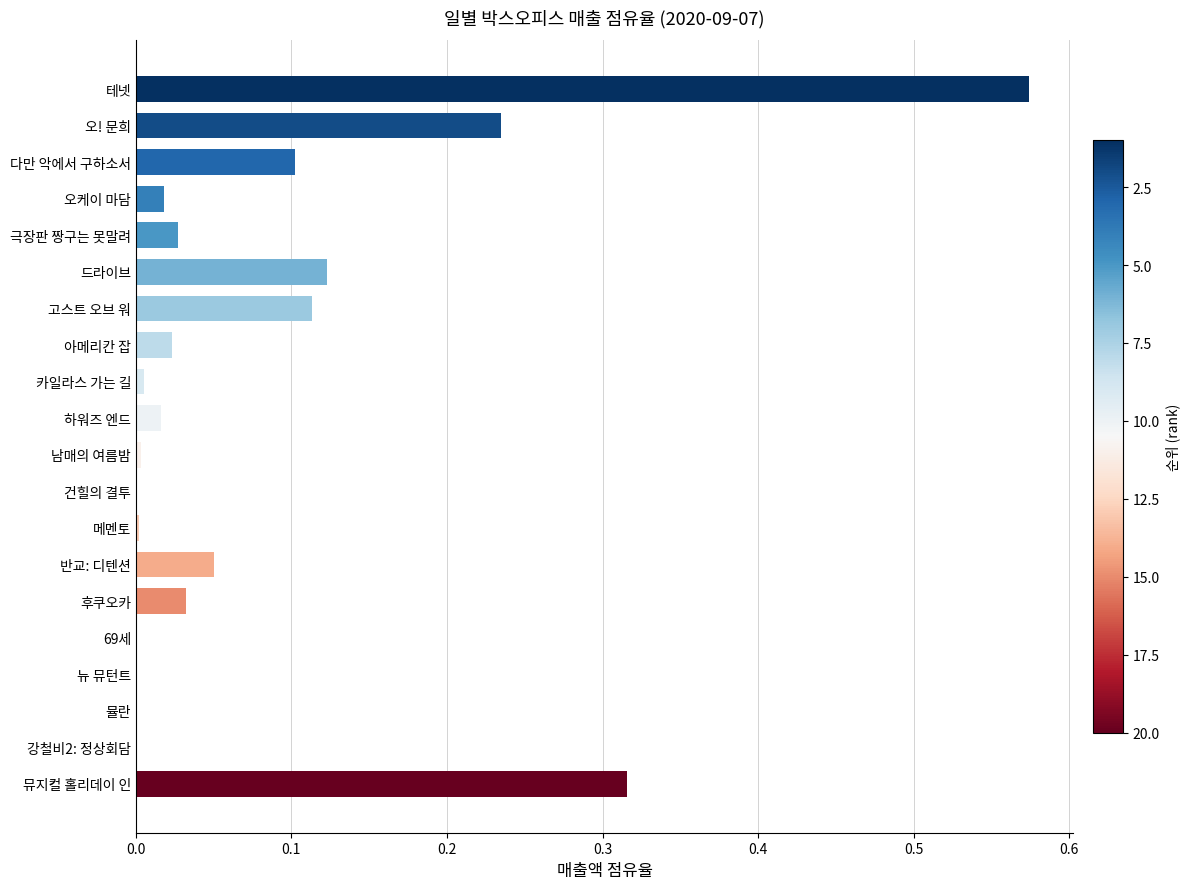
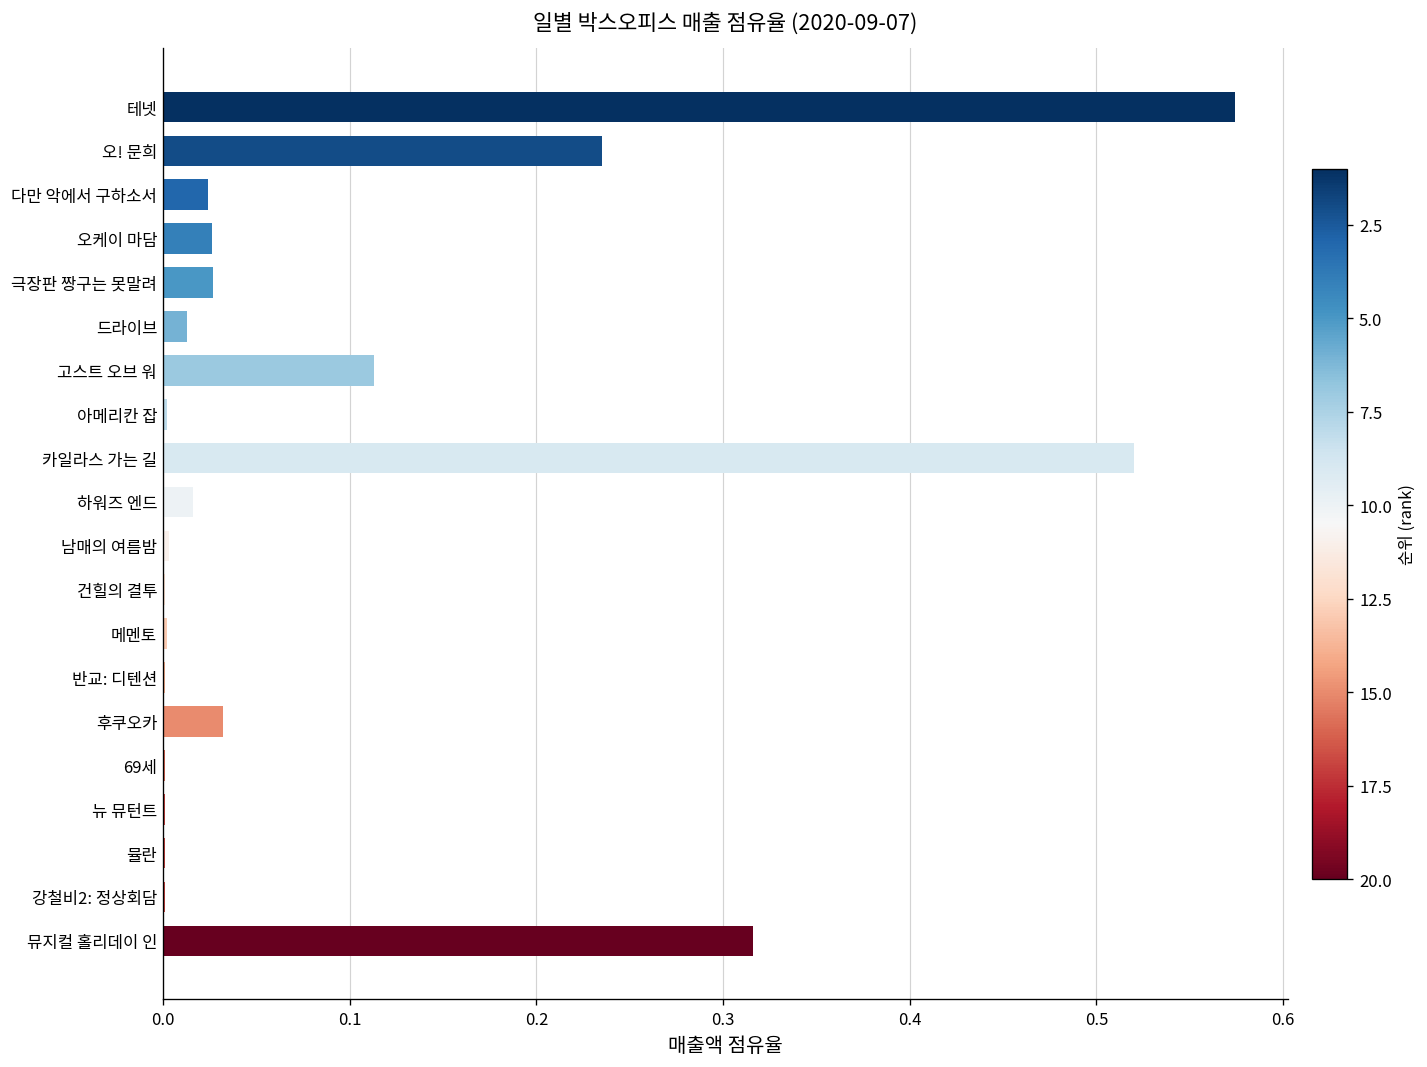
다만 악에서 구하소서: 0.102 -> 0.024
오케이 마담: 0.018 -> 0.026
드라이브: 0.123 -> 0.013
아메리칸 잡: 0.023 -> 0.002
카일라스 가는 길: 0.005 -> 0.520
반교: 디텐션: 0.050 -> 0.001
